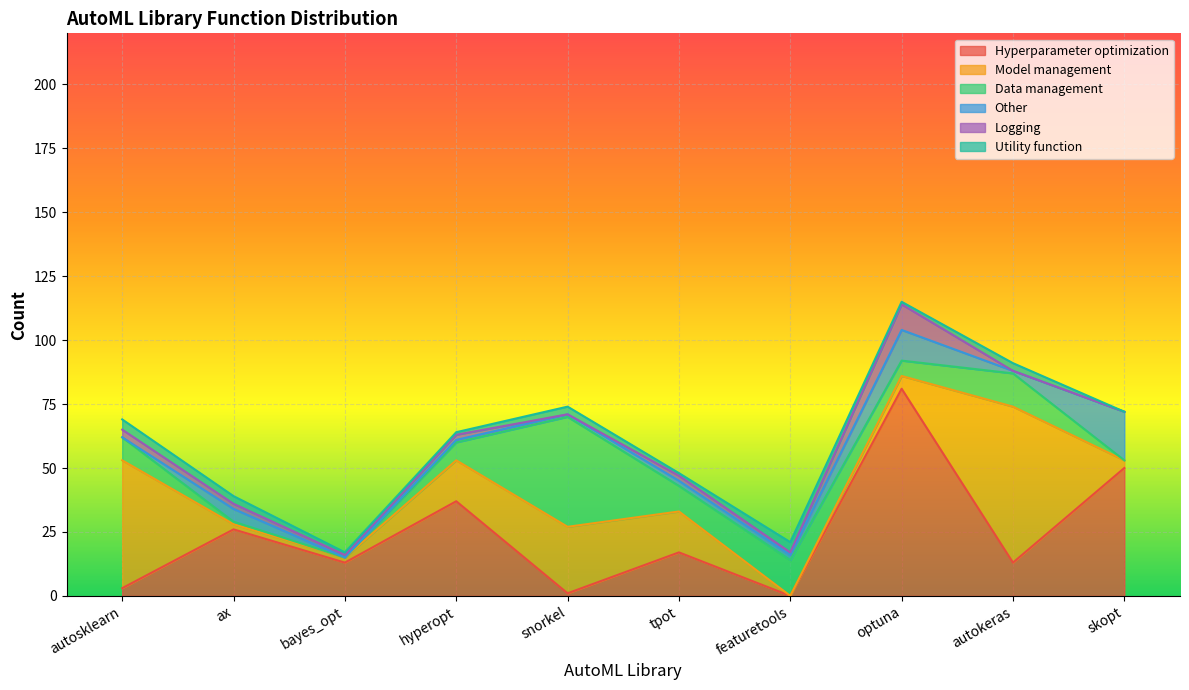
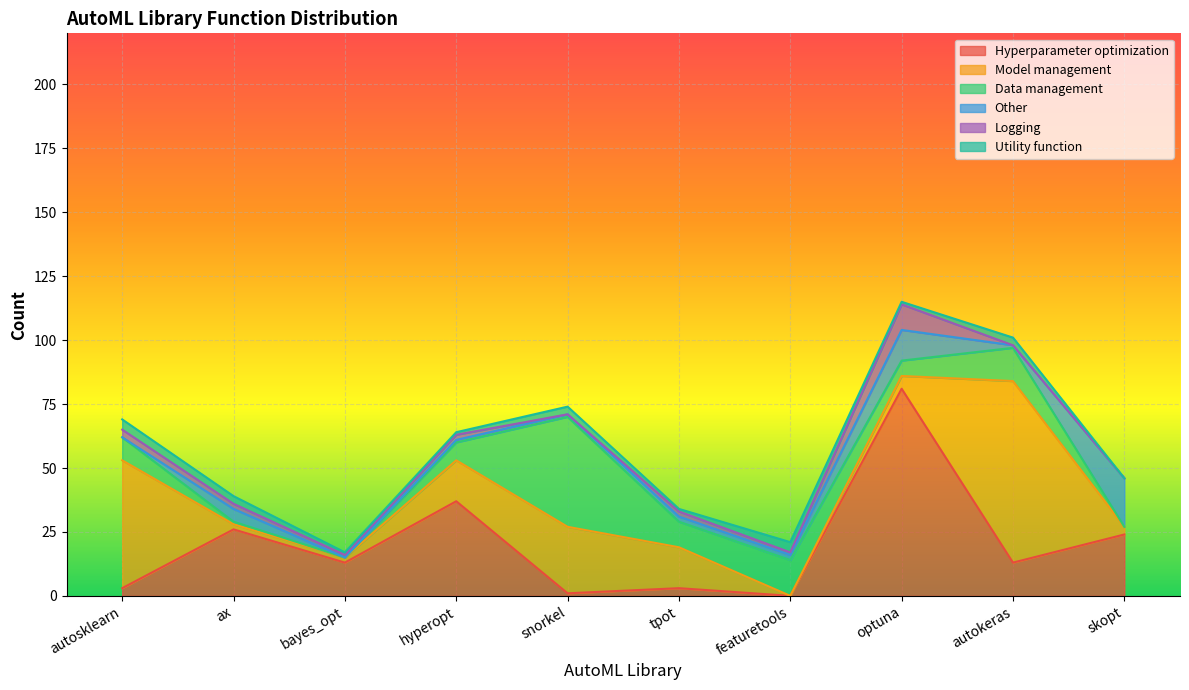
Hyperparameter optimization, tpot: 17 -> 3
Model management, autokeras: 61 -> 71
Hyperparameter optimization, skopt: 50 -> 24
